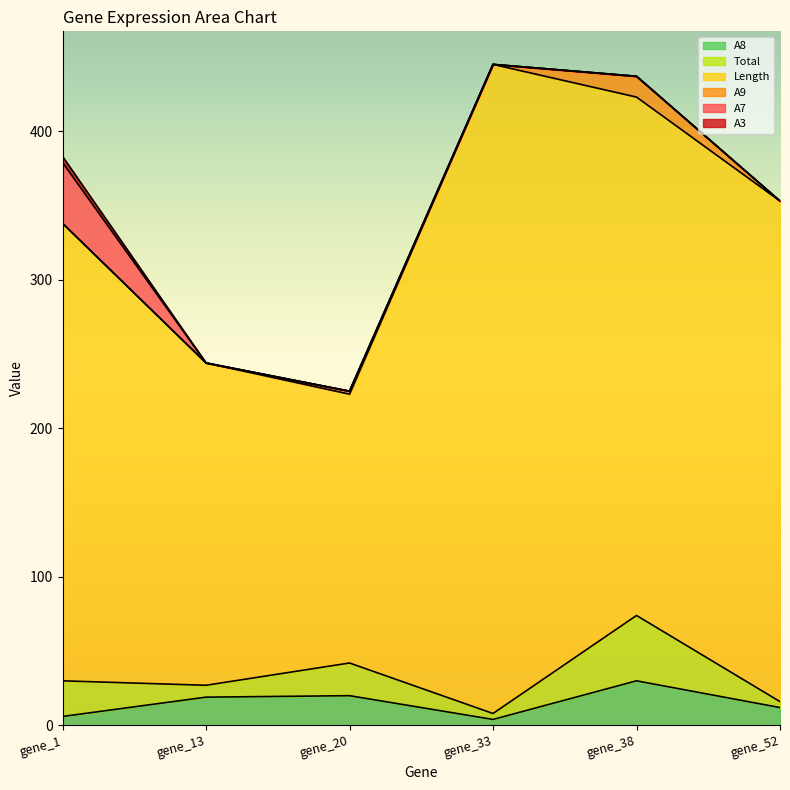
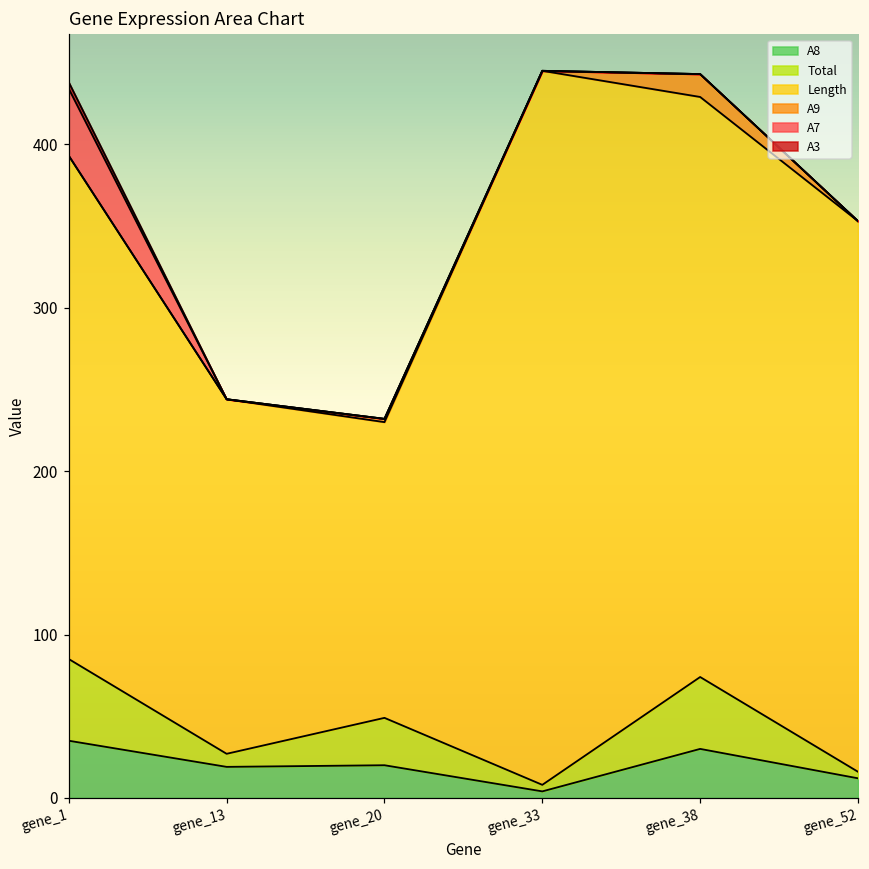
A8, gene_1: 6 -> 35
Total, gene_1: 24 -> 50
Total, gene_20: 22 -> 29
Length, gene_38: 349 -> 355
